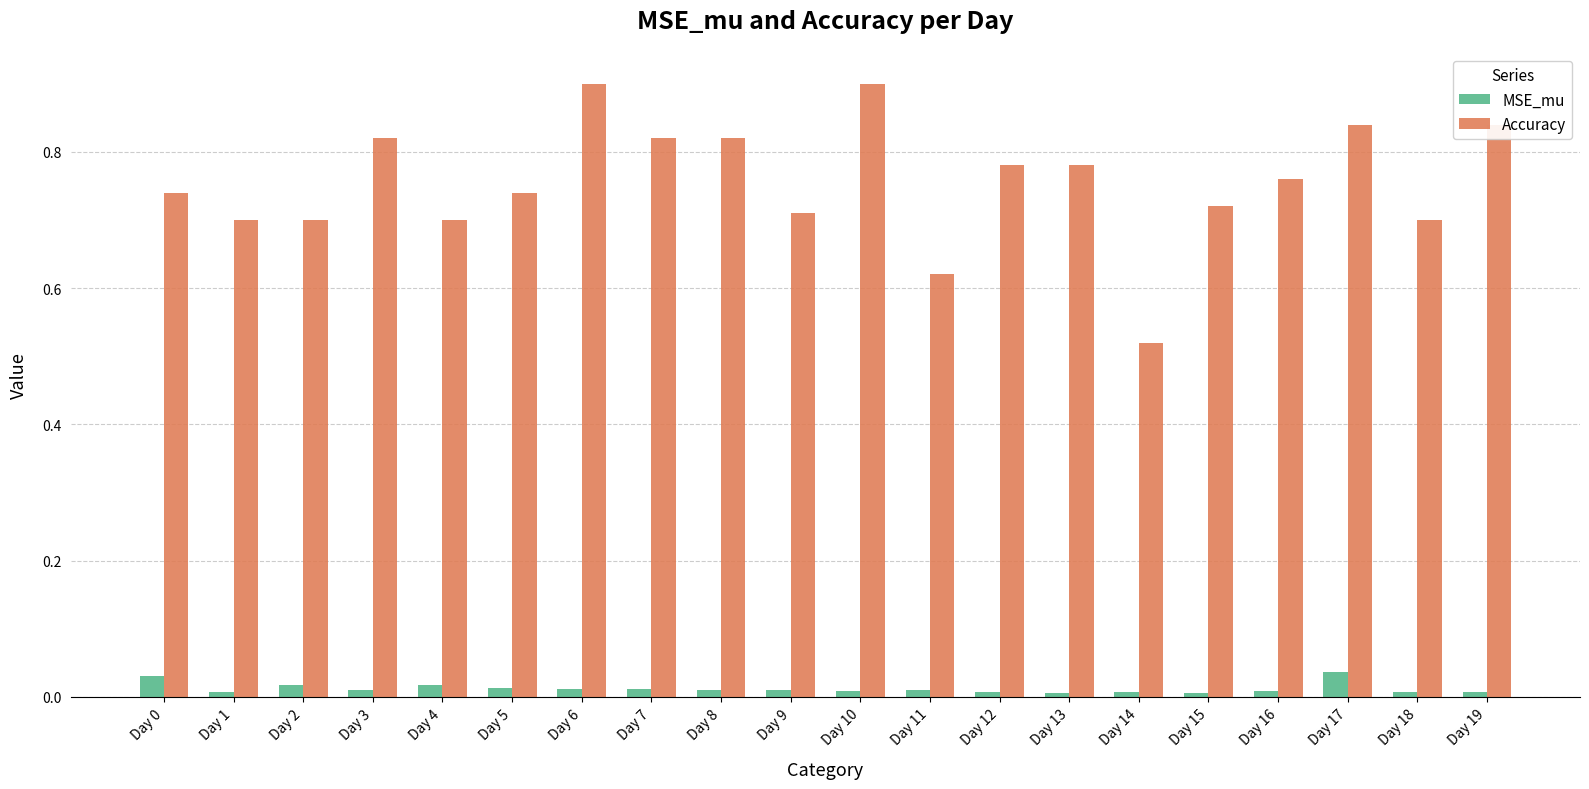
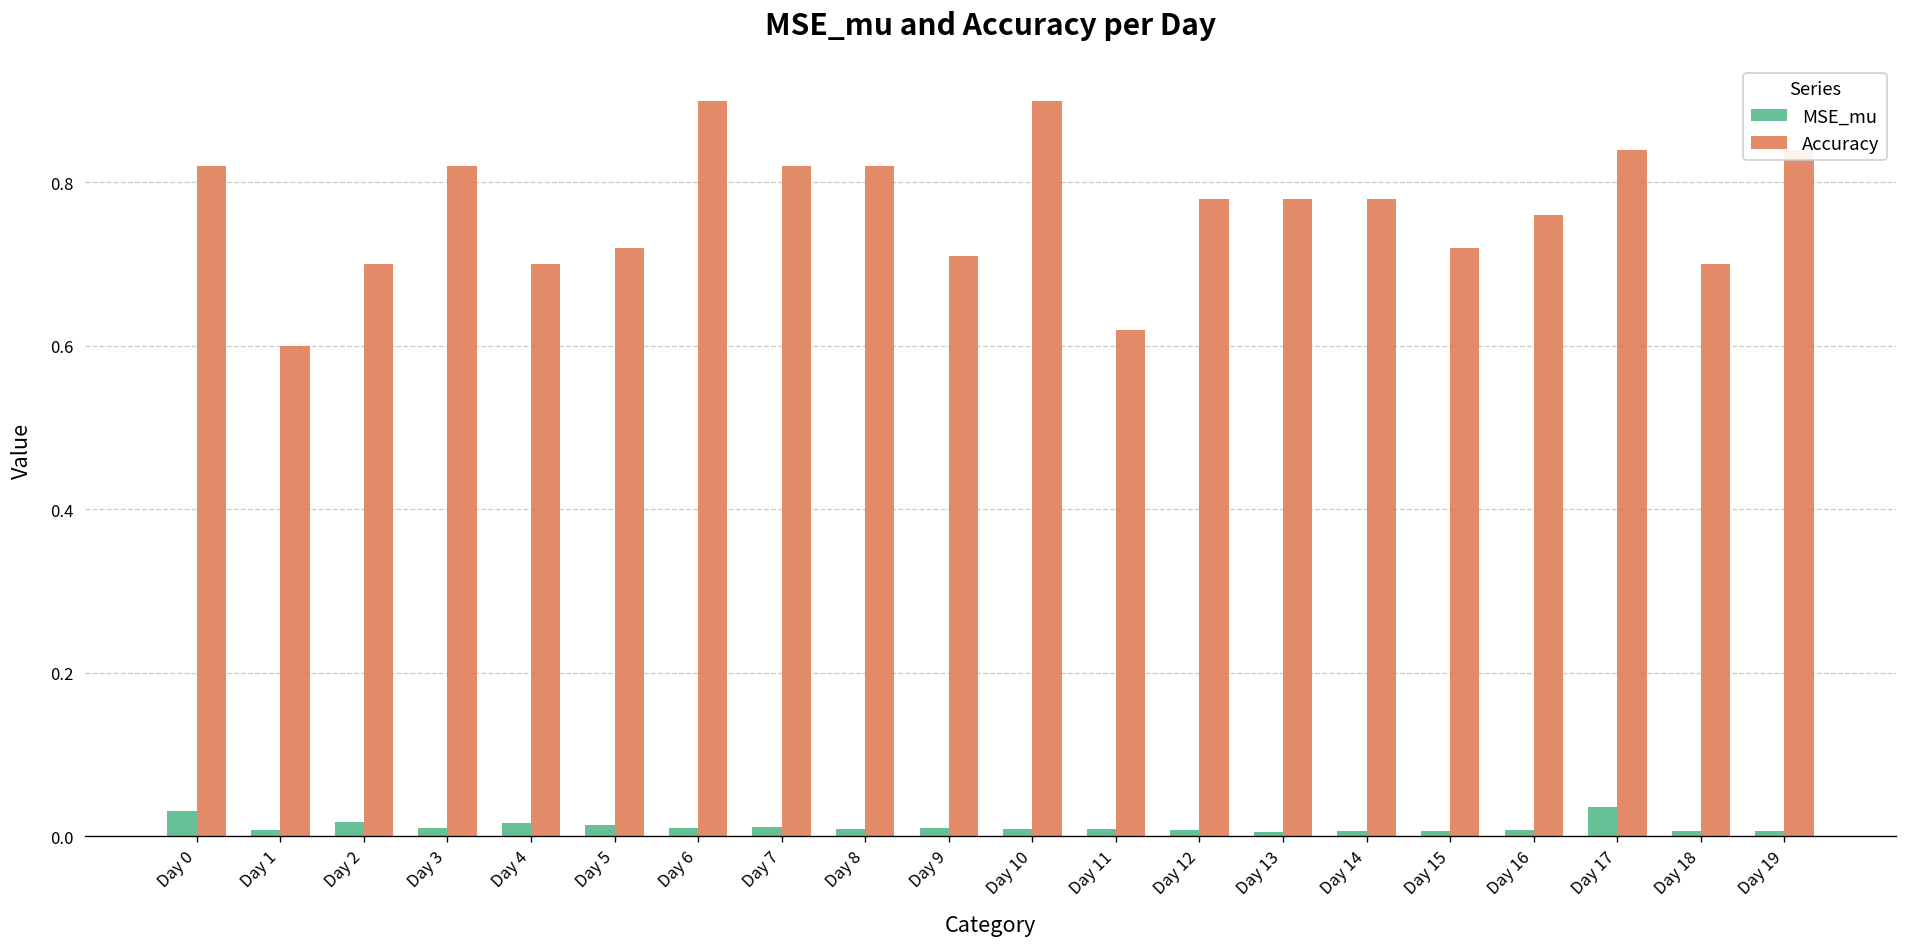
Accuracy, Day 0: 0.74 -> 0.82
Accuracy, Day 1: 0.7 -> 0.6
Accuracy, Day 5: 0.74 -> 0.72
Accuracy, Day 14: 0.52 -> 0.78
